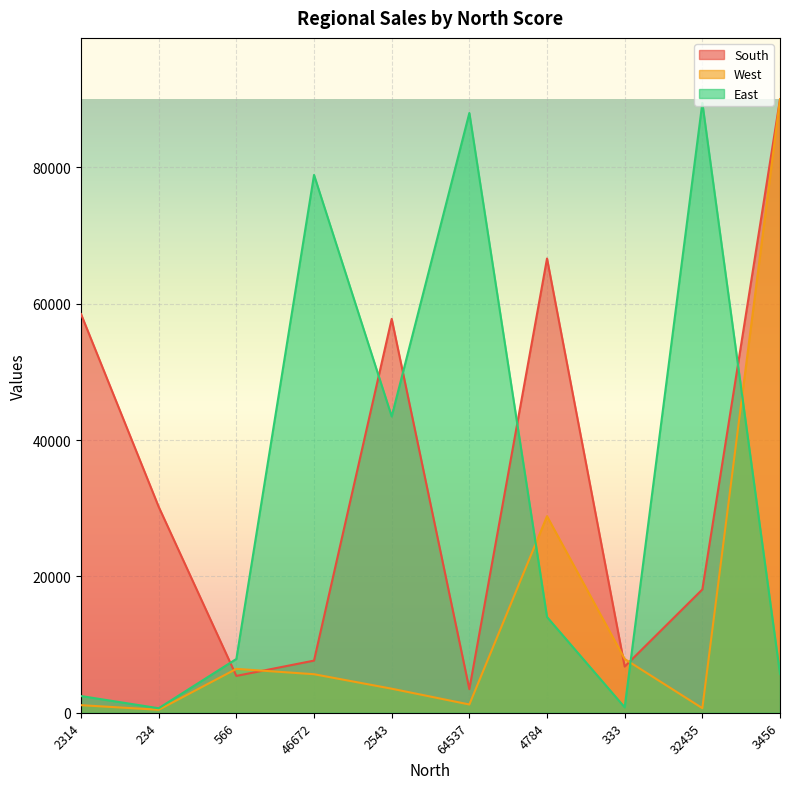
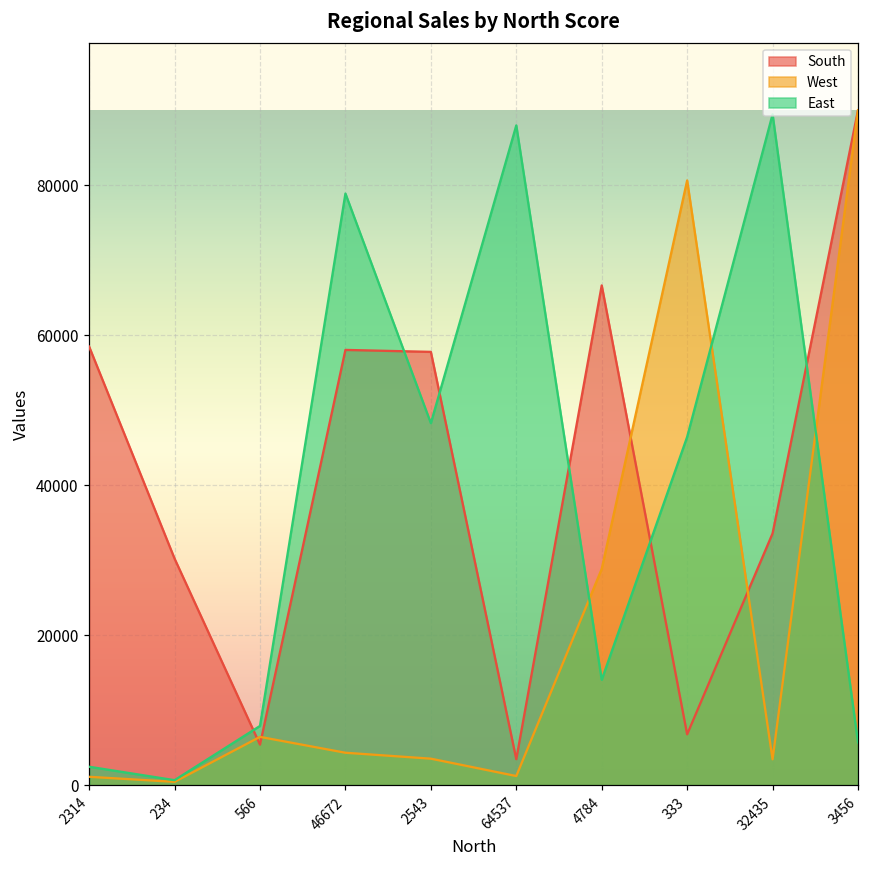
South, 46672: 8000 -> 58000
West, 46672: 6000 -> 4000
East, 2543: 43000 -> 48000
West, 333: 8000 -> 81000
East, 333: 1000 -> 46000
South, 32435: 18000 -> 34000
West, 32435: 1000 -> 3000
